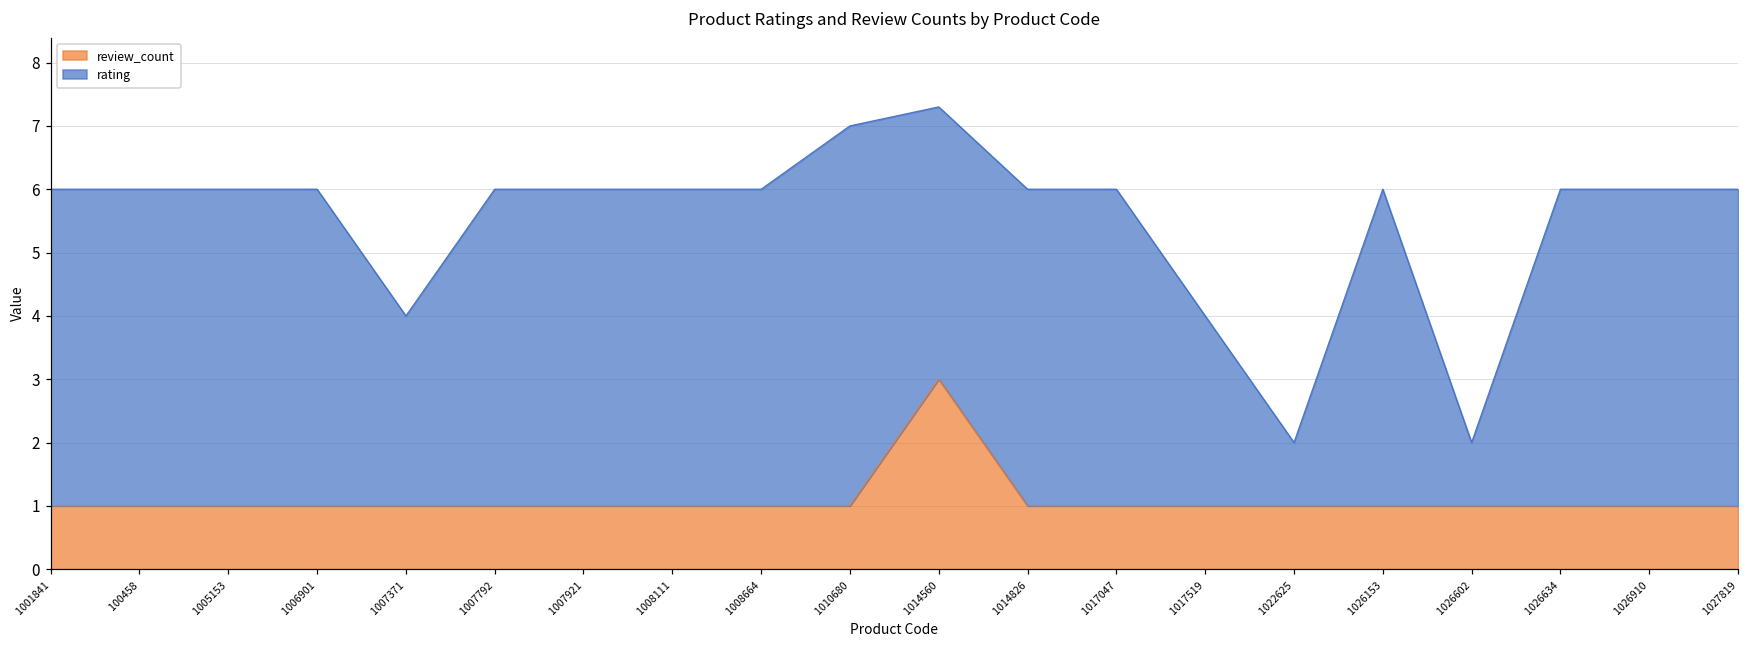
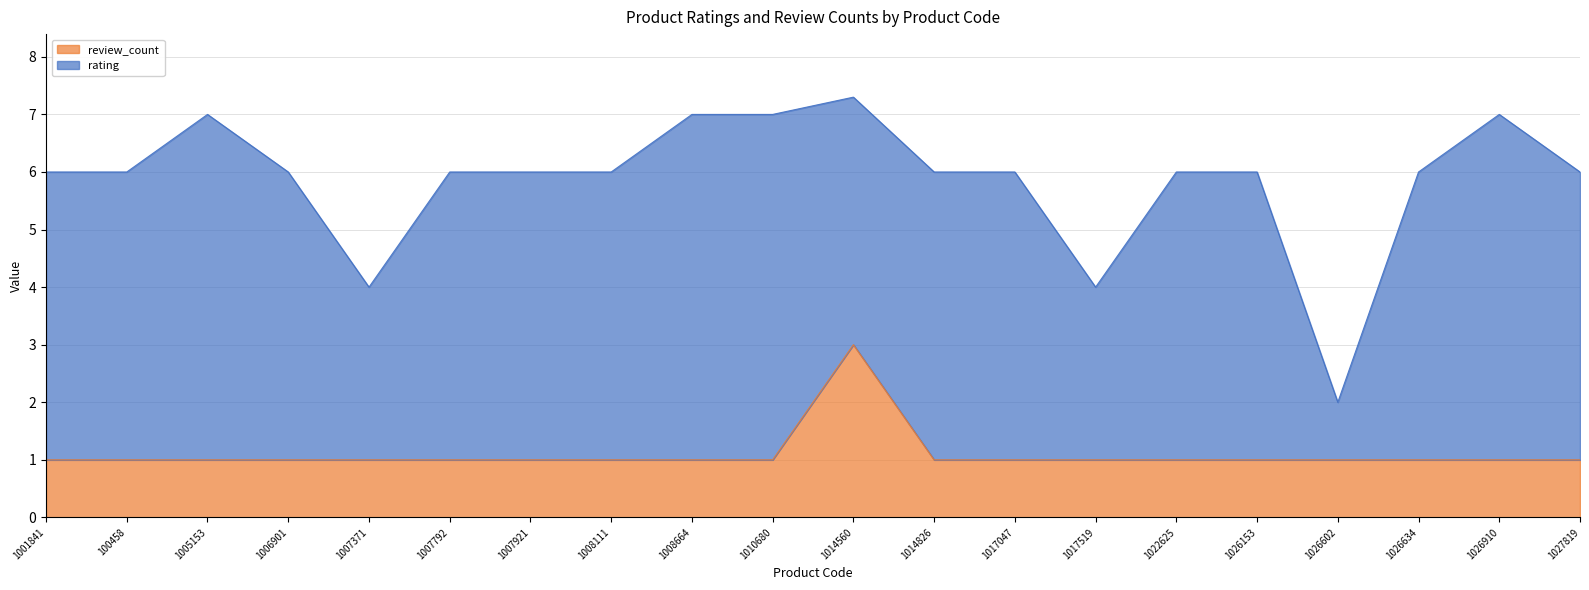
rating, 1005153: 5 -> 6
rating, 1008664: 5 -> 6
rating, 1022625: 1 -> 5
rating, 1026910: 5 -> 6
